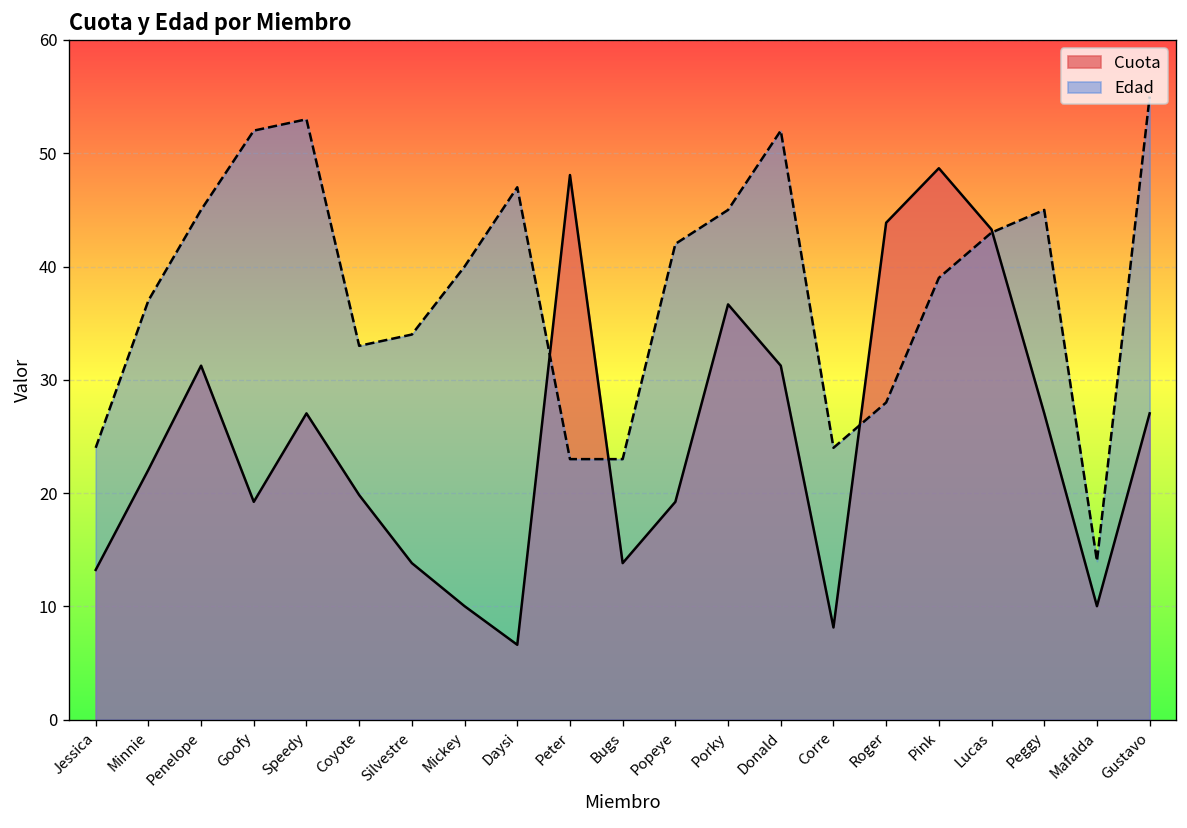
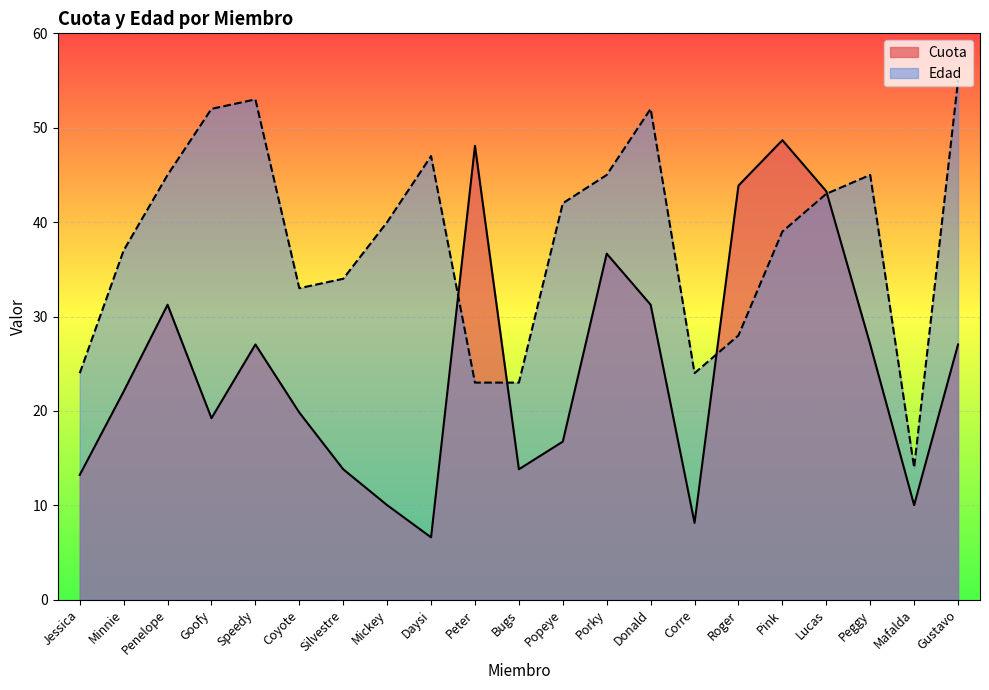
Cuota, Popeye: 19 -> 17
